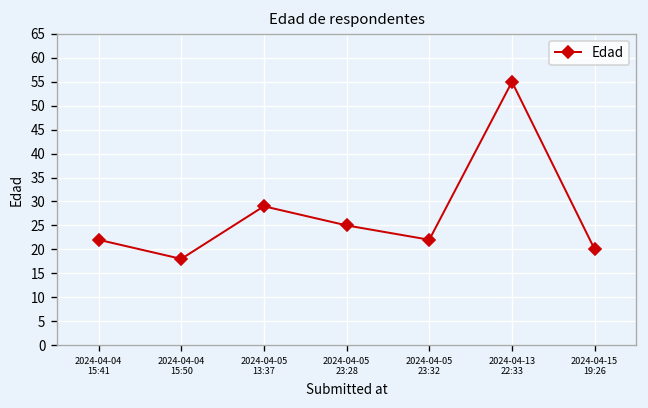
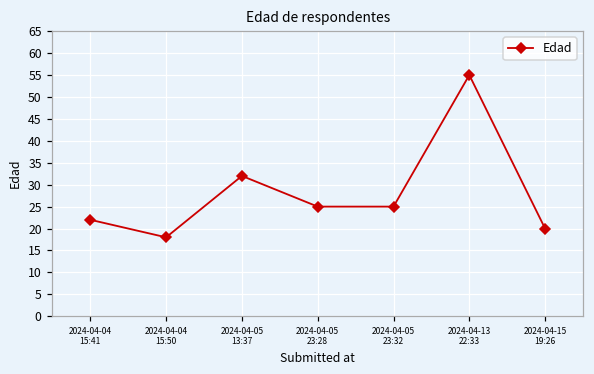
2024-04-05 13:37: 29 -> 32
2024-04-05 23:32: 22 -> 25
